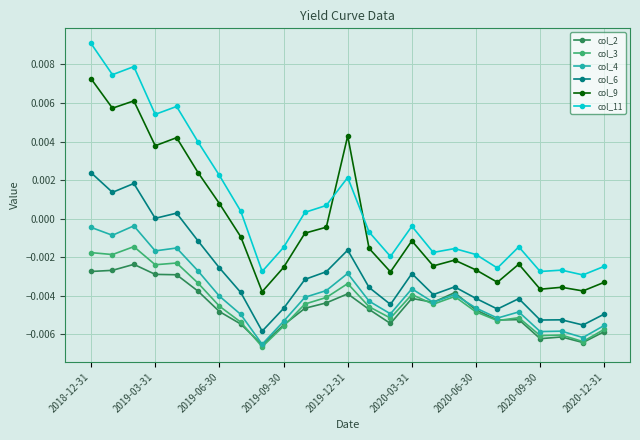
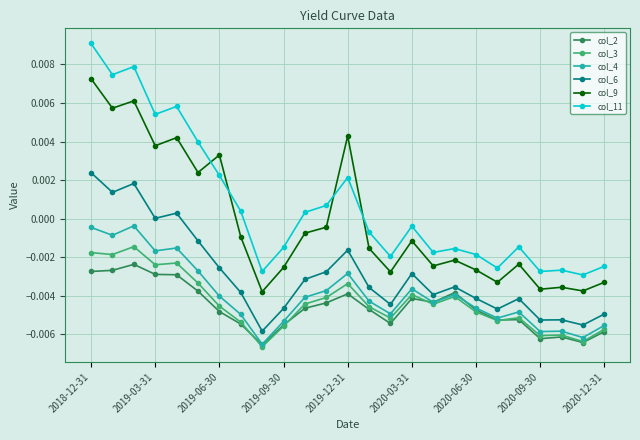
col_9, 2019-06-30: 0.0008 -> 0.0033
